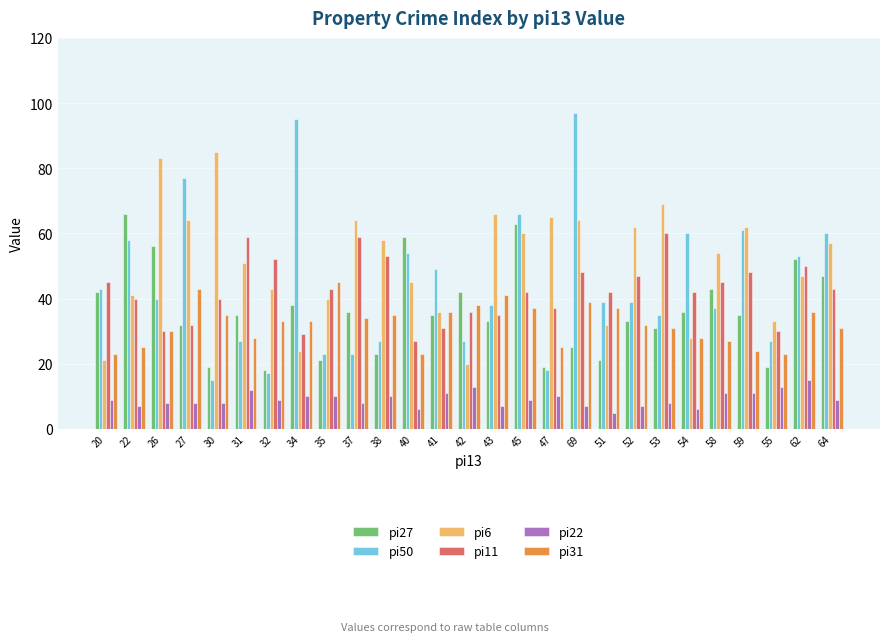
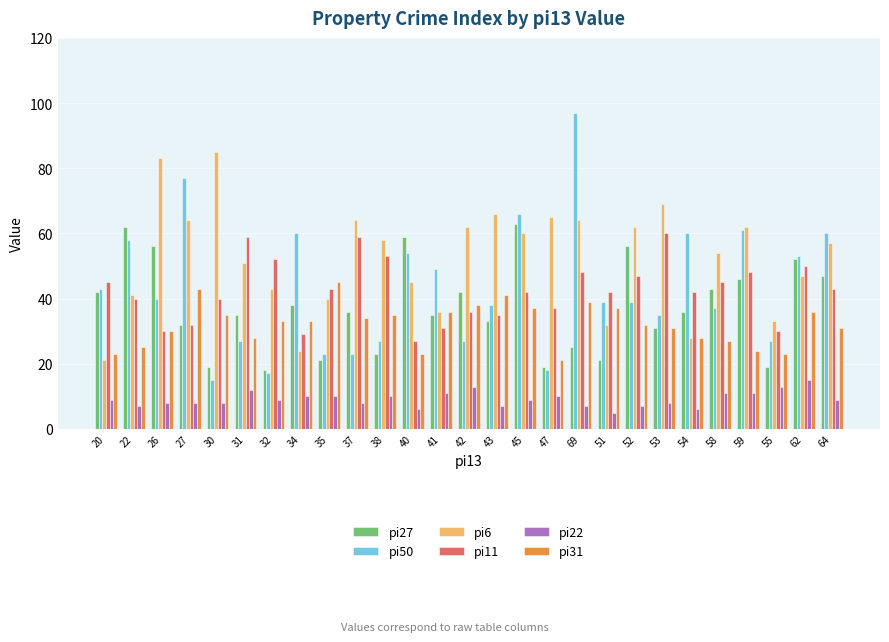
pi27, 22: 66 -> 62
pi50, 34: 95 -> 60
pi6, 42: 20 -> 62
pi31, 47: 25 -> 21
pi27, 52: 33 -> 56
pi27, 59: 35 -> 46
